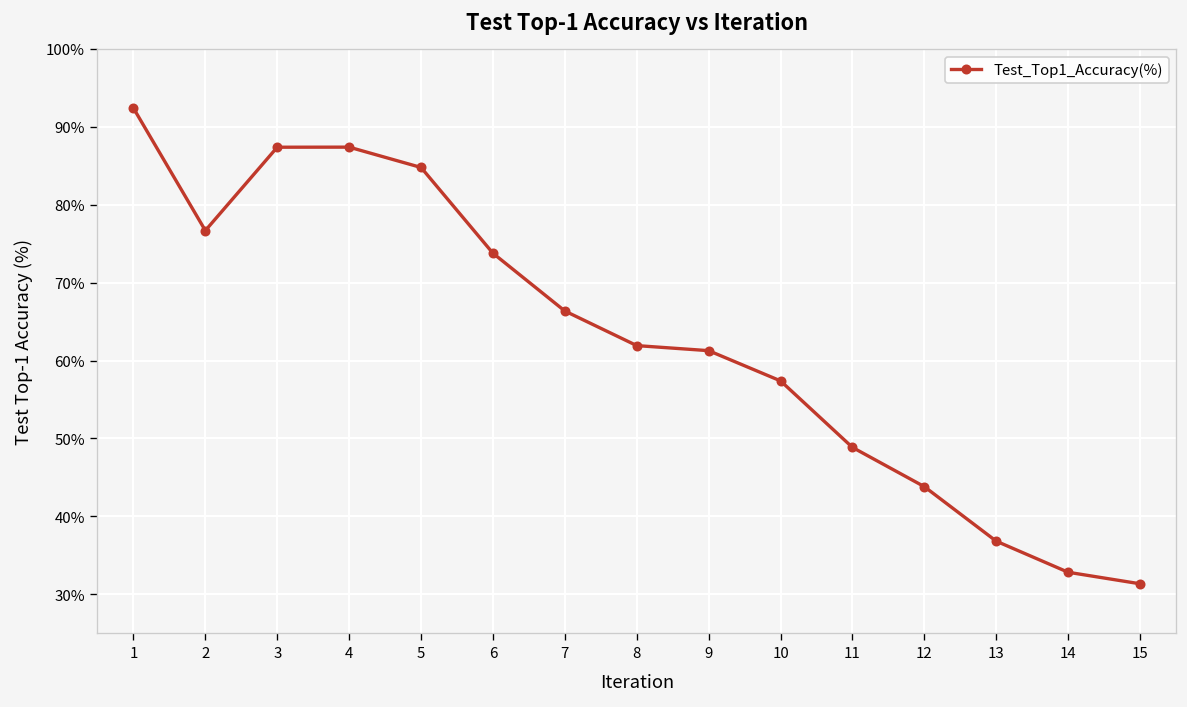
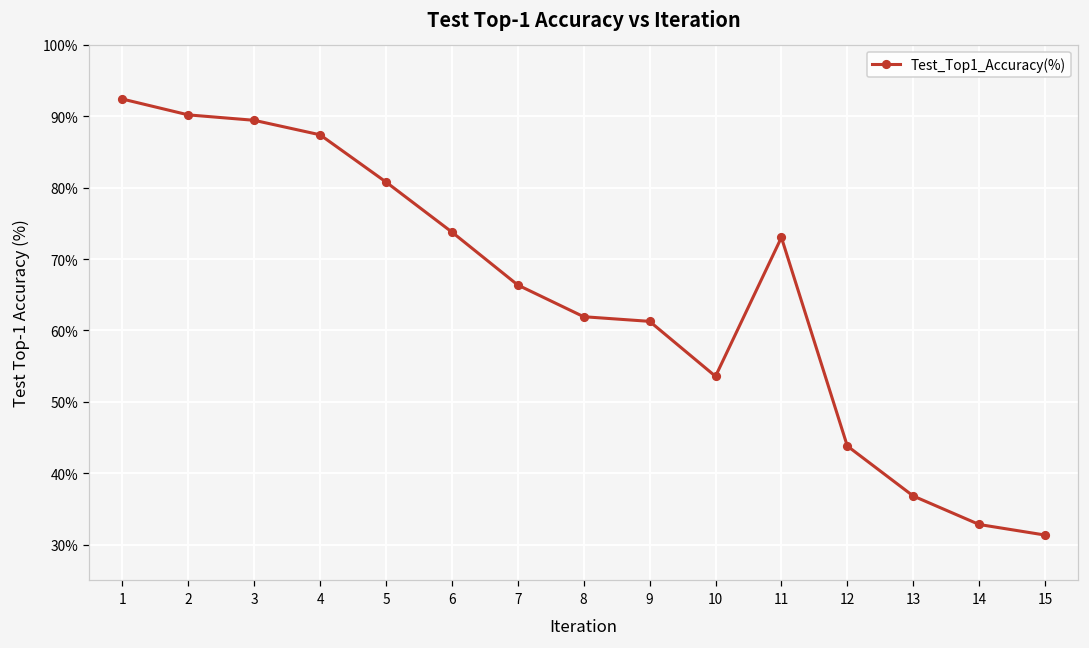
2: 77% -> 90%
3: 87% -> 89%
5: 85% -> 81%
10: 57% -> 54%
11: 49% -> 73%
